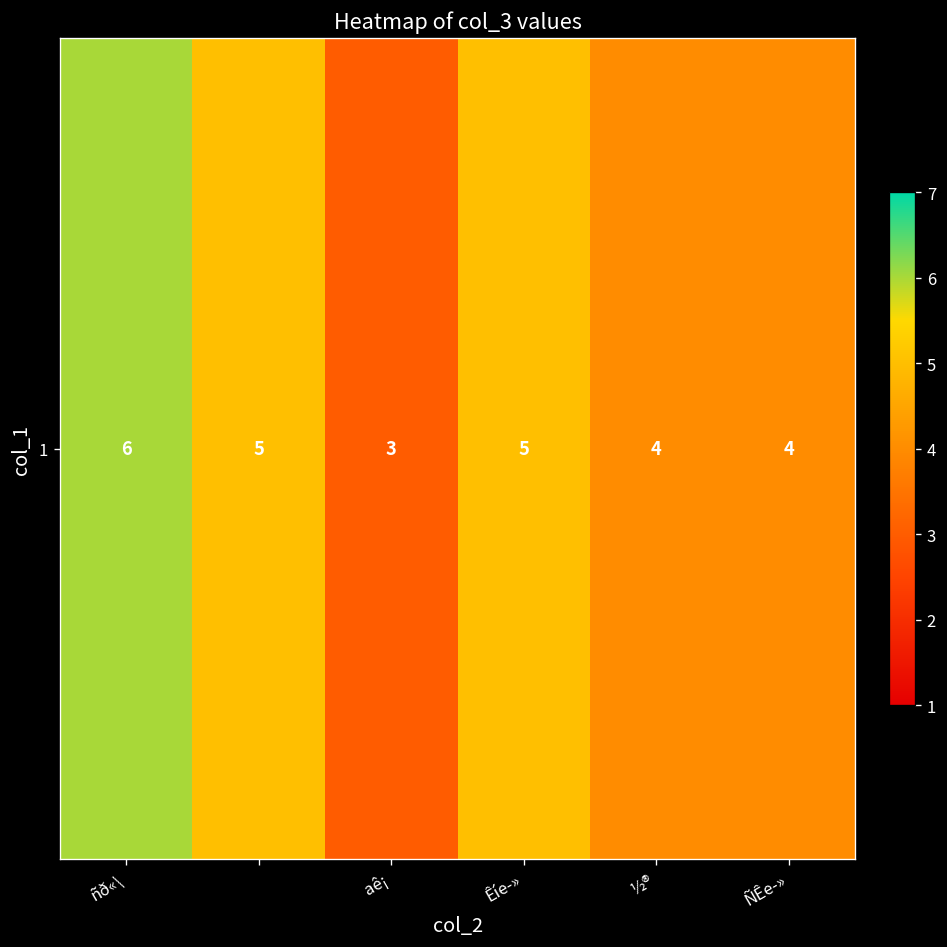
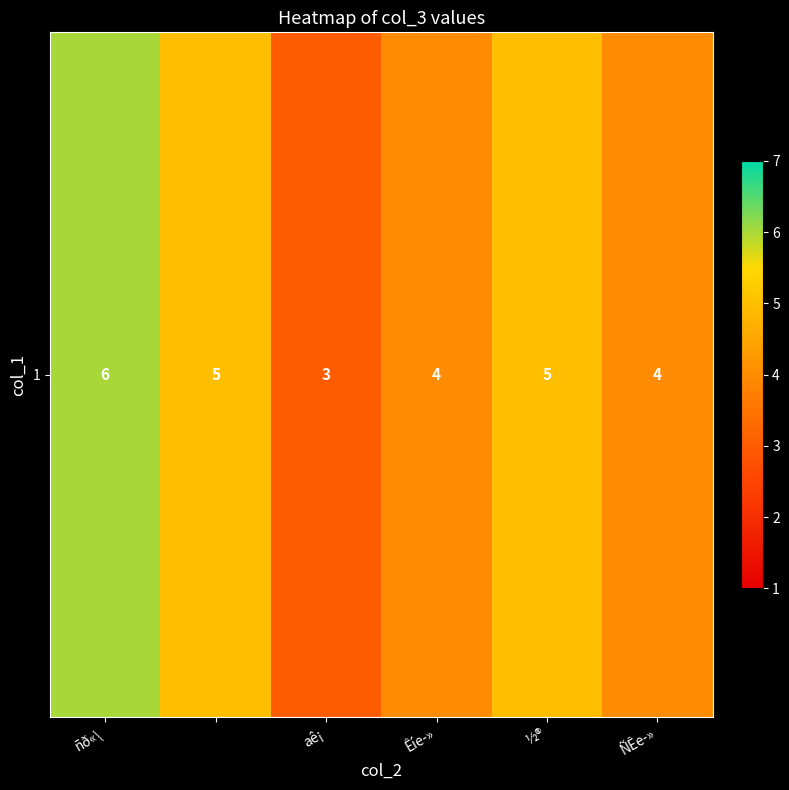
1, Êíe­»: 5 -> 4
1, ½®: 4 -> 5
